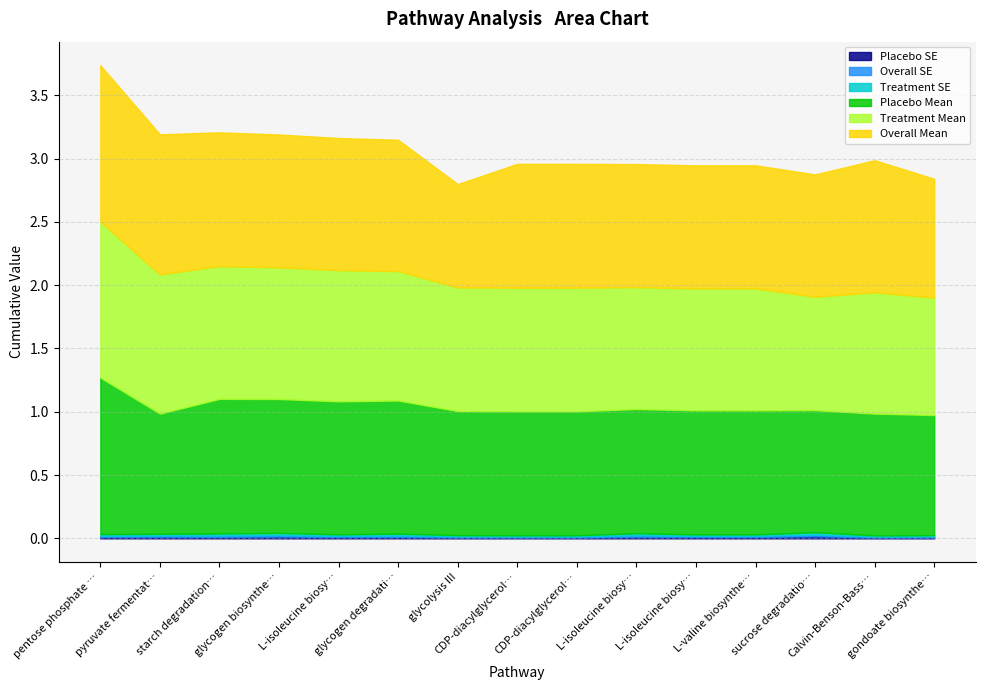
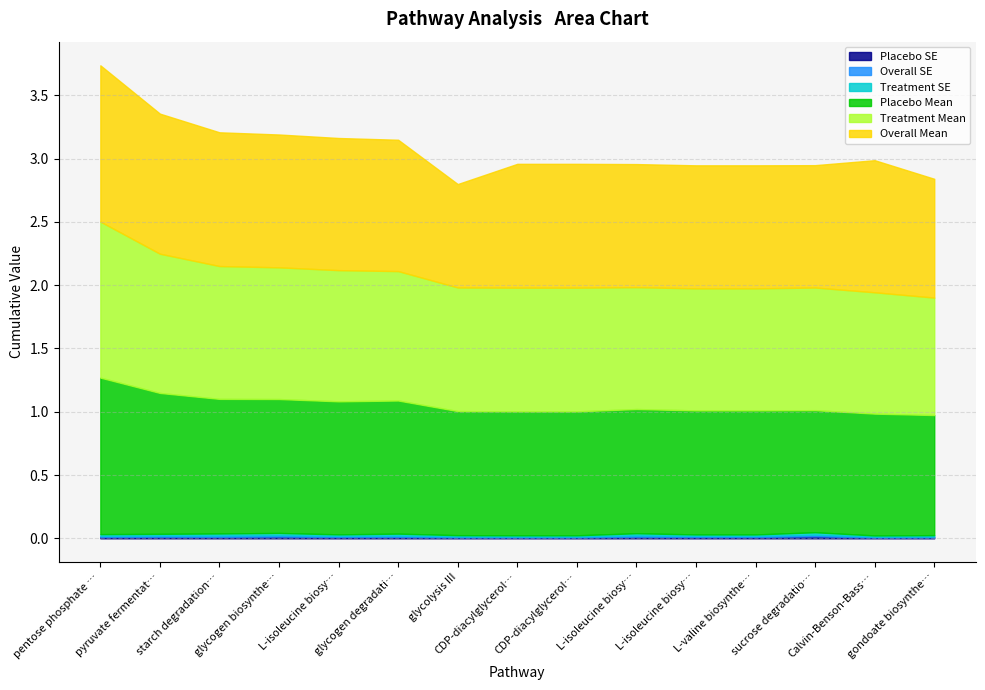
Placebo Mean, pyruvate fermentat…: 0.95 -> 1.11
Treatment Mean, sucrose degradatio…: 0.90 -> 0.97
